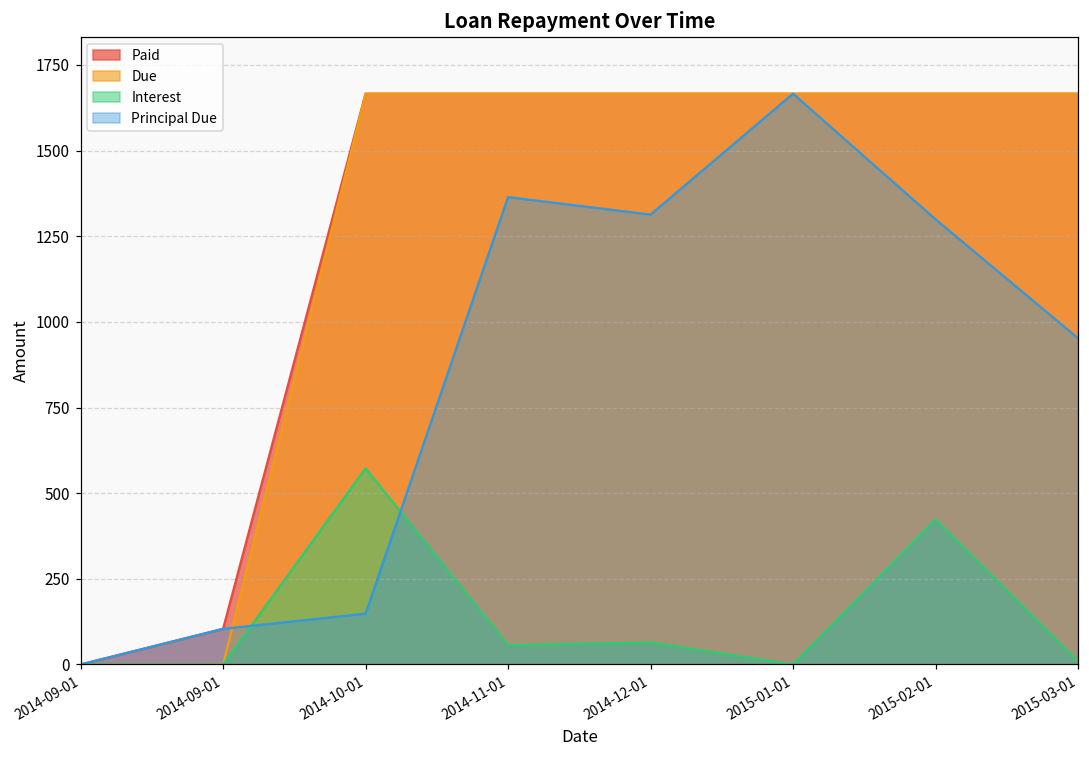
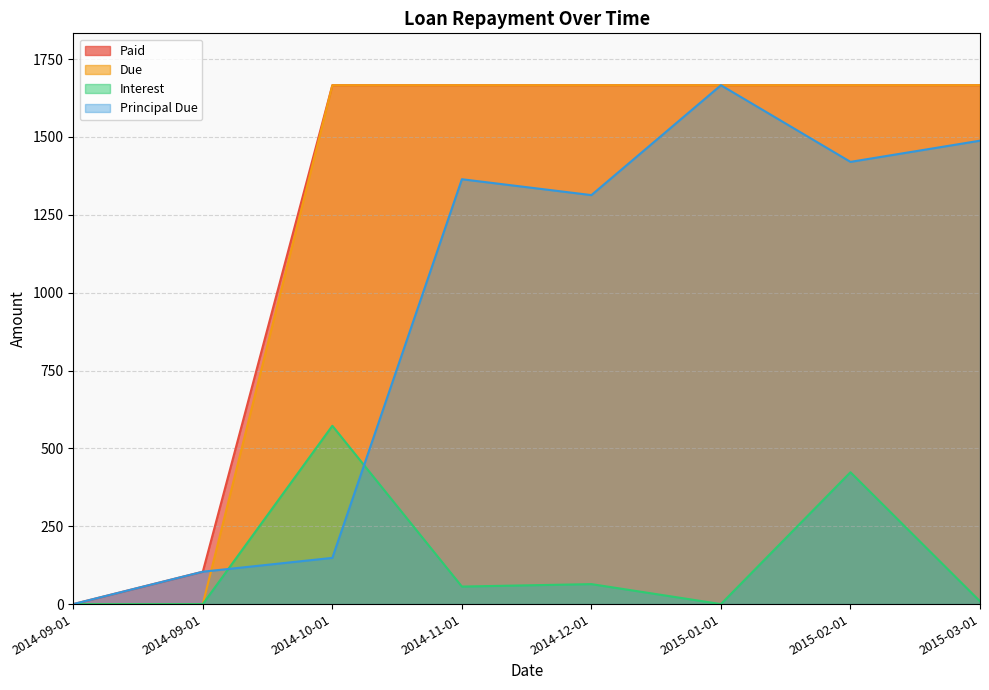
Principal Due, 2015-02-01: 1300 -> 1420
Principal Due, 2015-03-01: 950 -> 1490
